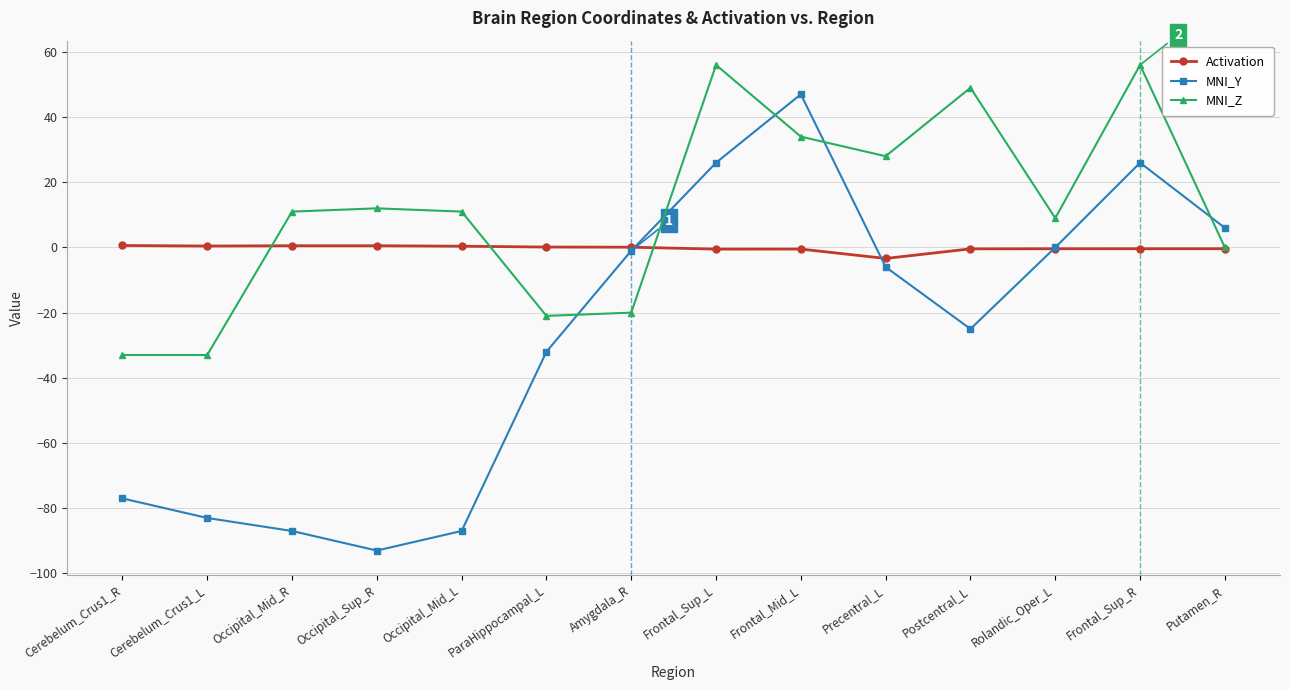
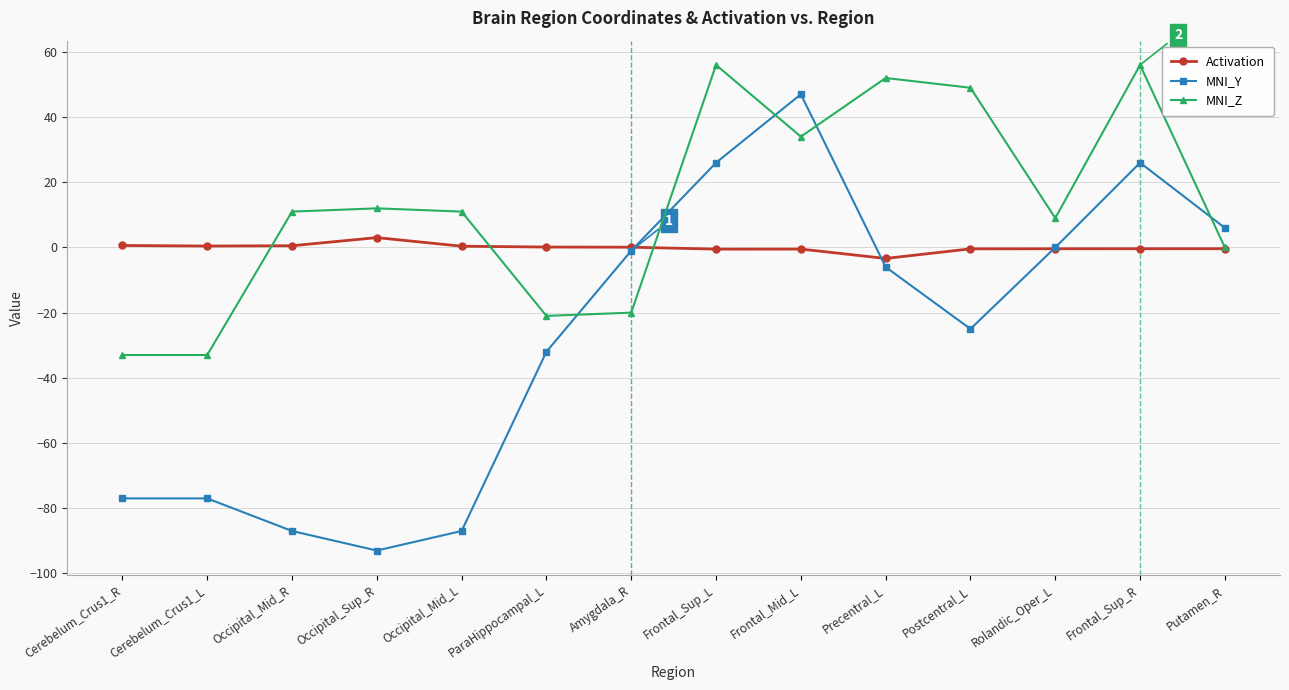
MNI_Y, Cerebelum_Crus1_L: -83 -> -77
Activation, Occipital_Sup_R: 1 -> 3
MNI_Z, Precentral_L: 28 -> 52
